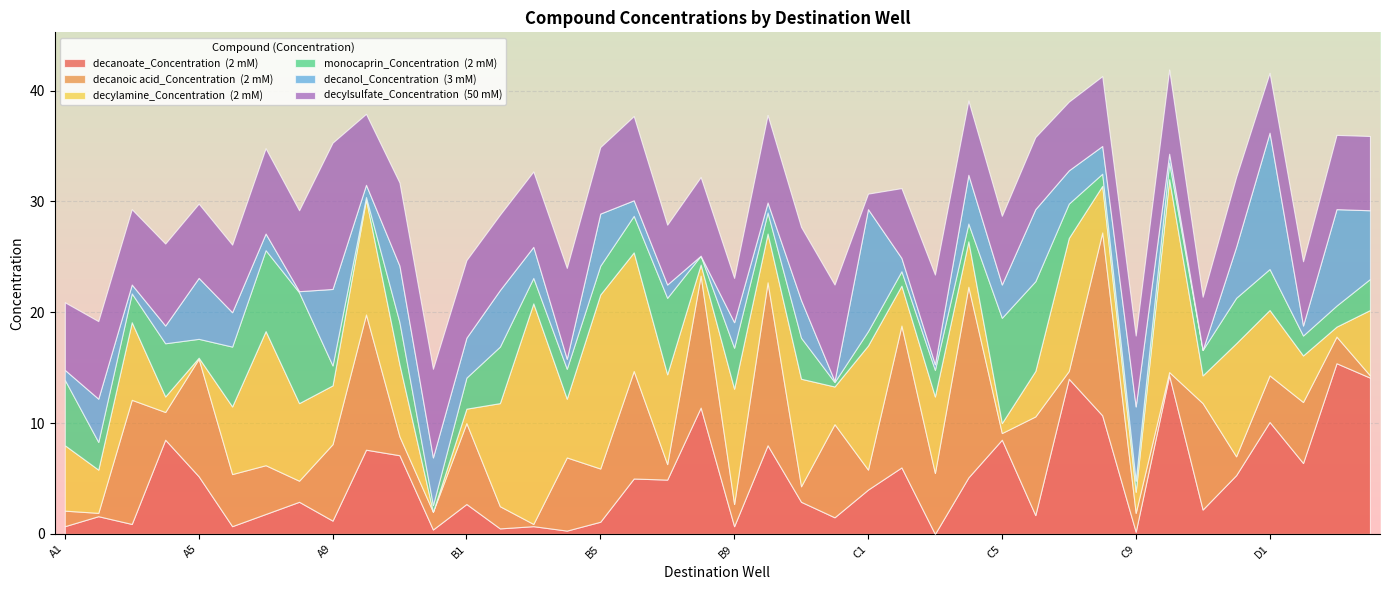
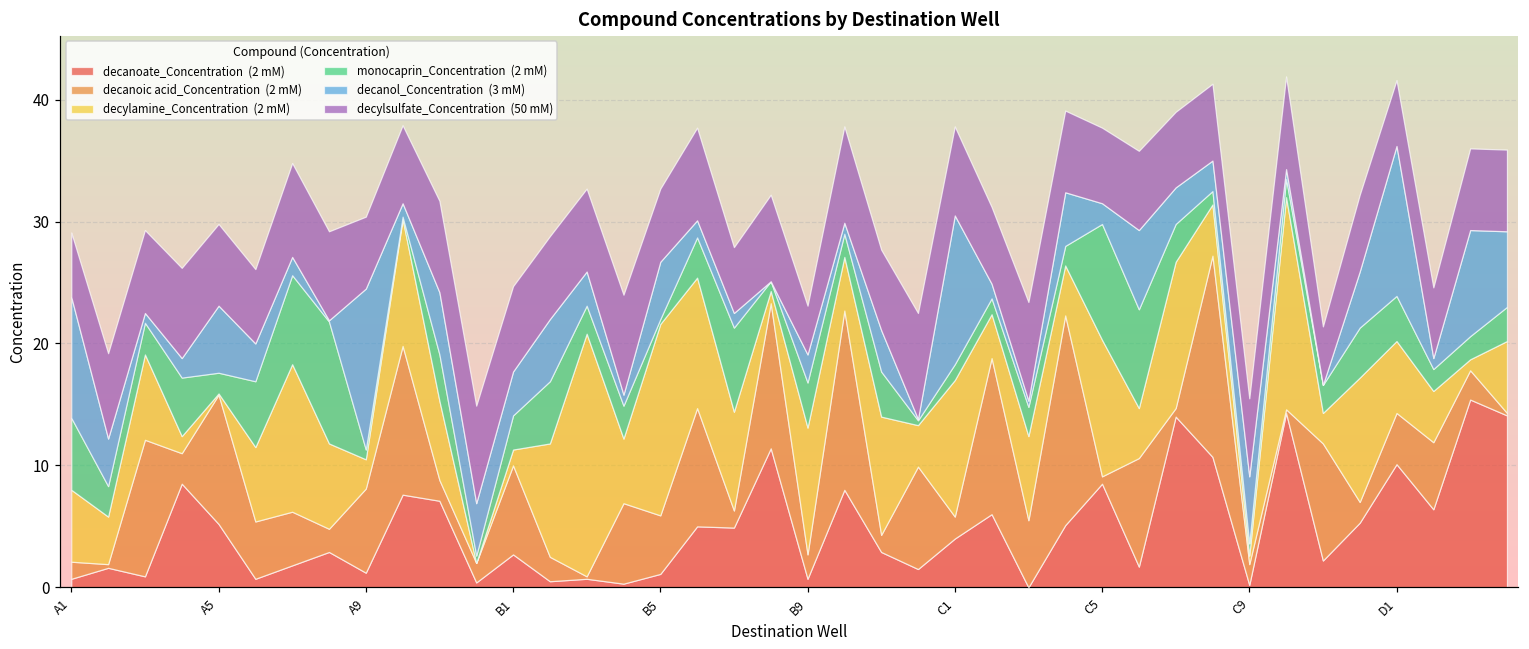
decanol_Concentration (3 mM), A1: 0.9 -> 9.9
decylsulfate_Concentration (50 mM), A1: 6.1 -> 5.3
decylamine_Concentration (2 mM), A9: 5.3 -> 2.4
monocaprin_Concentration (2 mM), A9: 1.8 -> 0.8
decanol_Concentration (3 mM), A9: 6.9 -> 13.2
decylsulfate_Concentration (50 mM), A9: 13.2 -> 5.9
monocaprin_Concentration (2 mM), B5: 2.6 -> 0.4
decanol_Concentration (3 mM), C1: 11.0 -> 12.2
decylsulfate_Concentration (50 mM), C1: 1.4 -> 7.3
decylamine_Concentration (2 mM), C5: 0.9 -> 11.2
decanol_Concentration (3 mM), C5: 3.0 -> 1.7
decylamine_Concentration (2 mM), C9: 1.9 -> 0.7
decanol_Concentration (3 mM), C9: 6.7 -> 5.5
